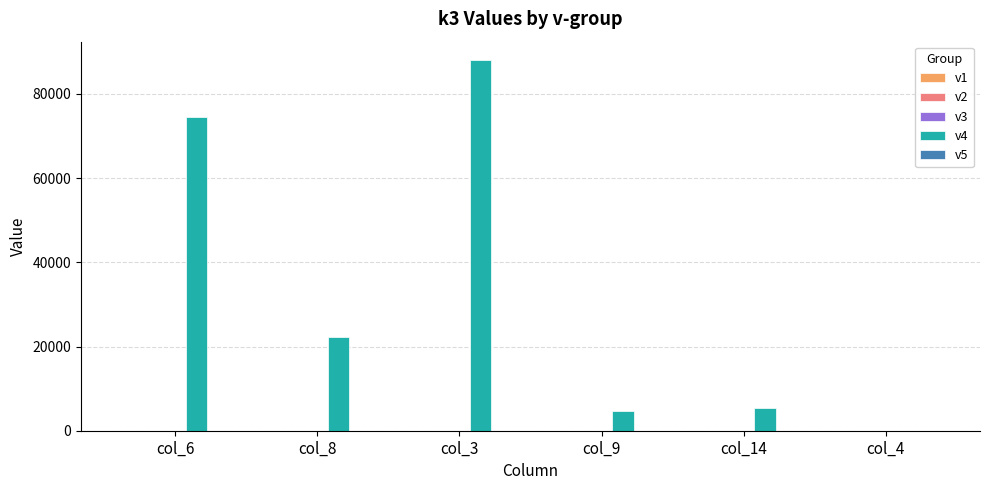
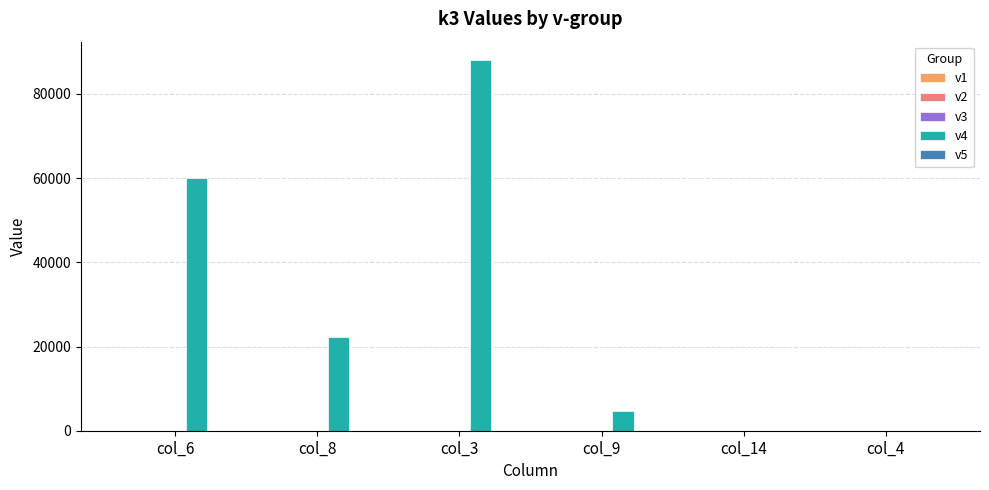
v4, col_6: 74000 -> 60000
v4, col_14: 5000 -> 0
